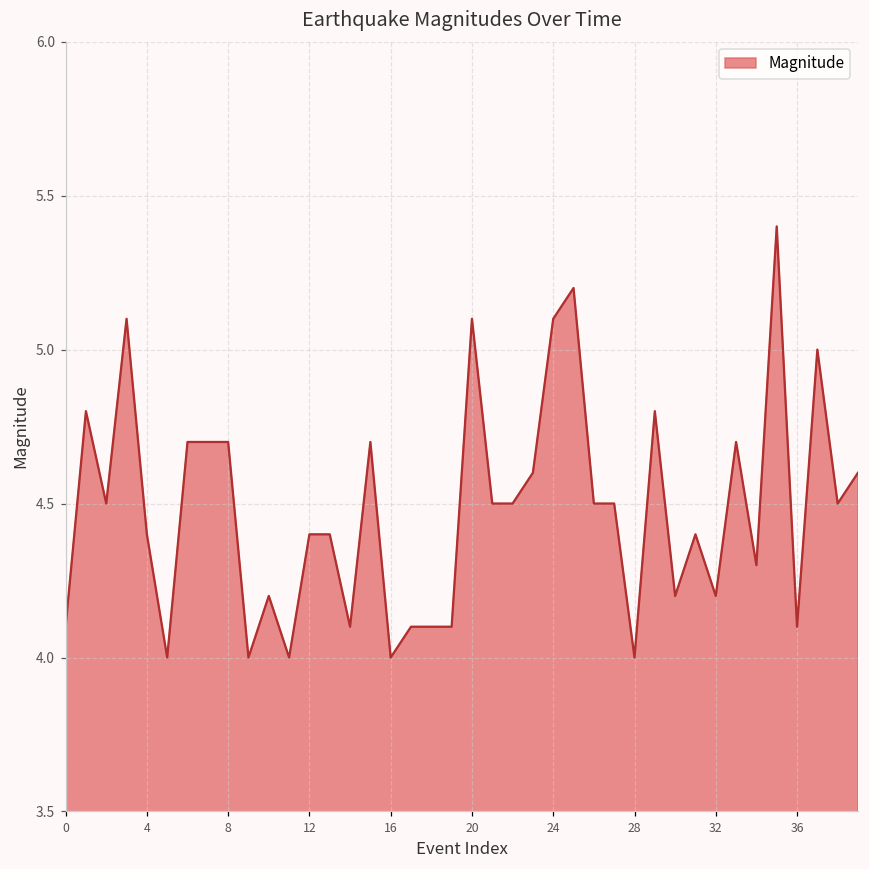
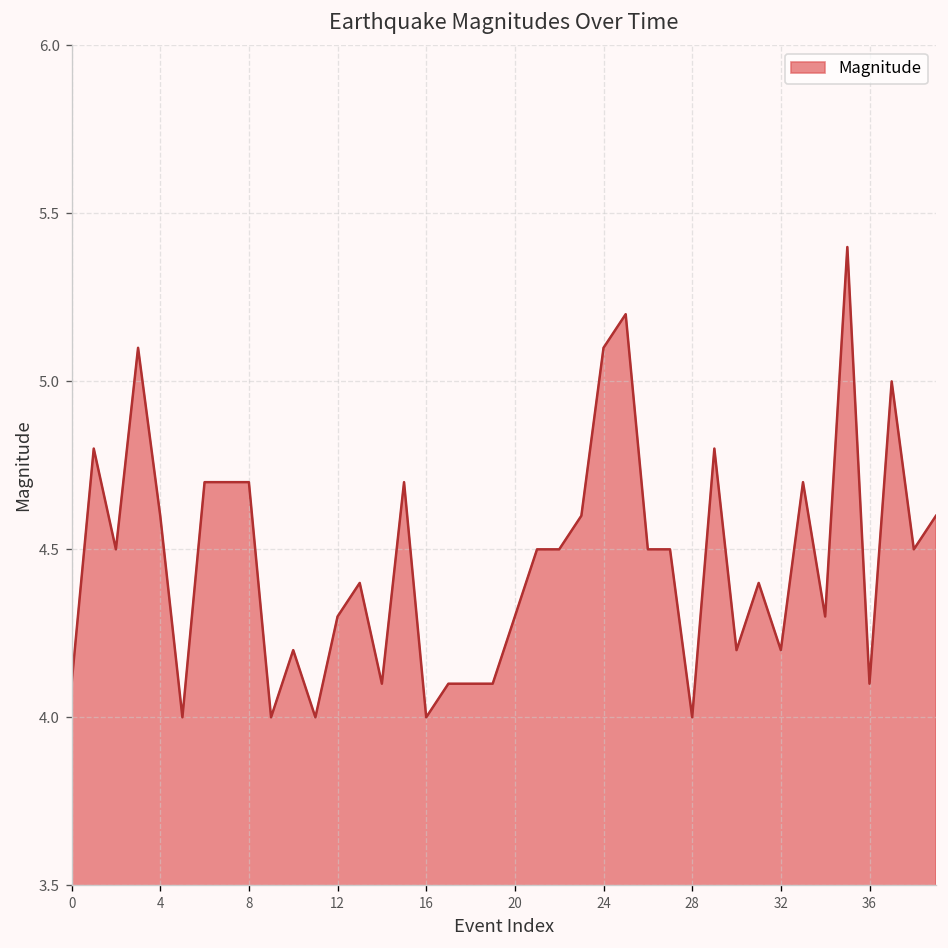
4: 4.4 -> 4.6
12: 4.4 -> 4.3
20: 5.1 -> 4.3
